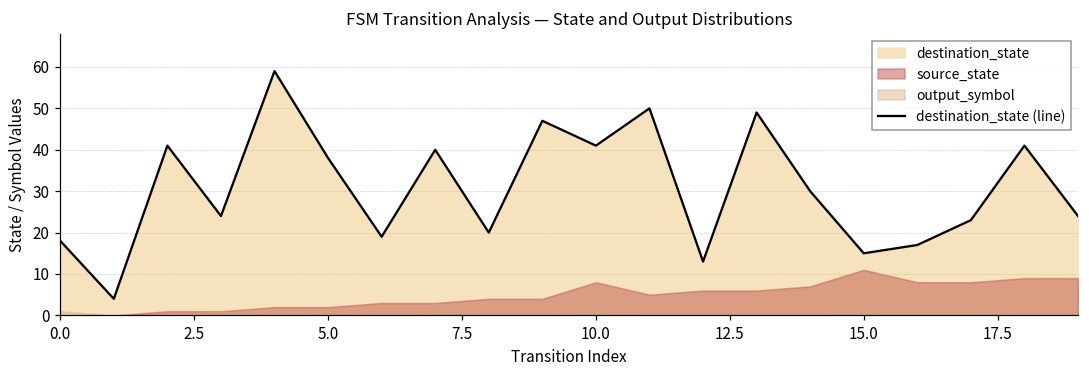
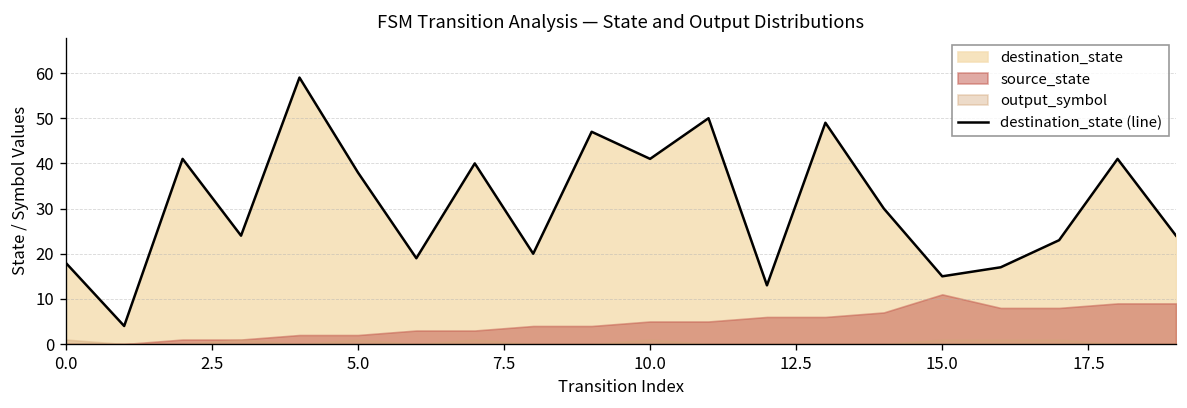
source_state, 10.0: 8 -> 5
